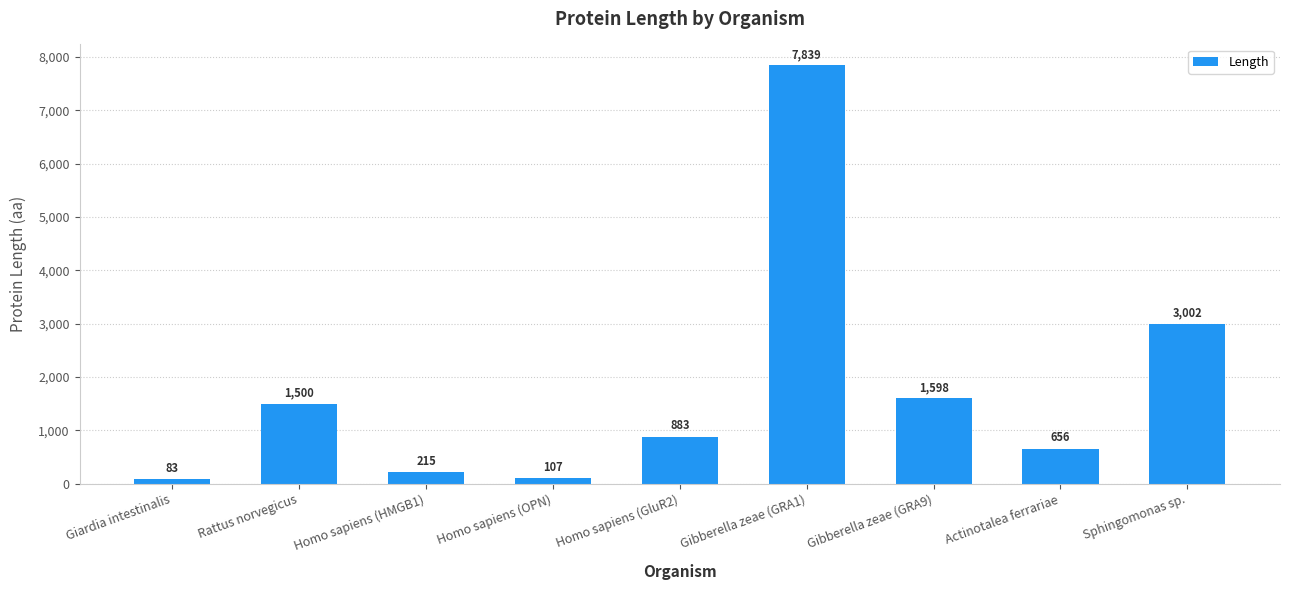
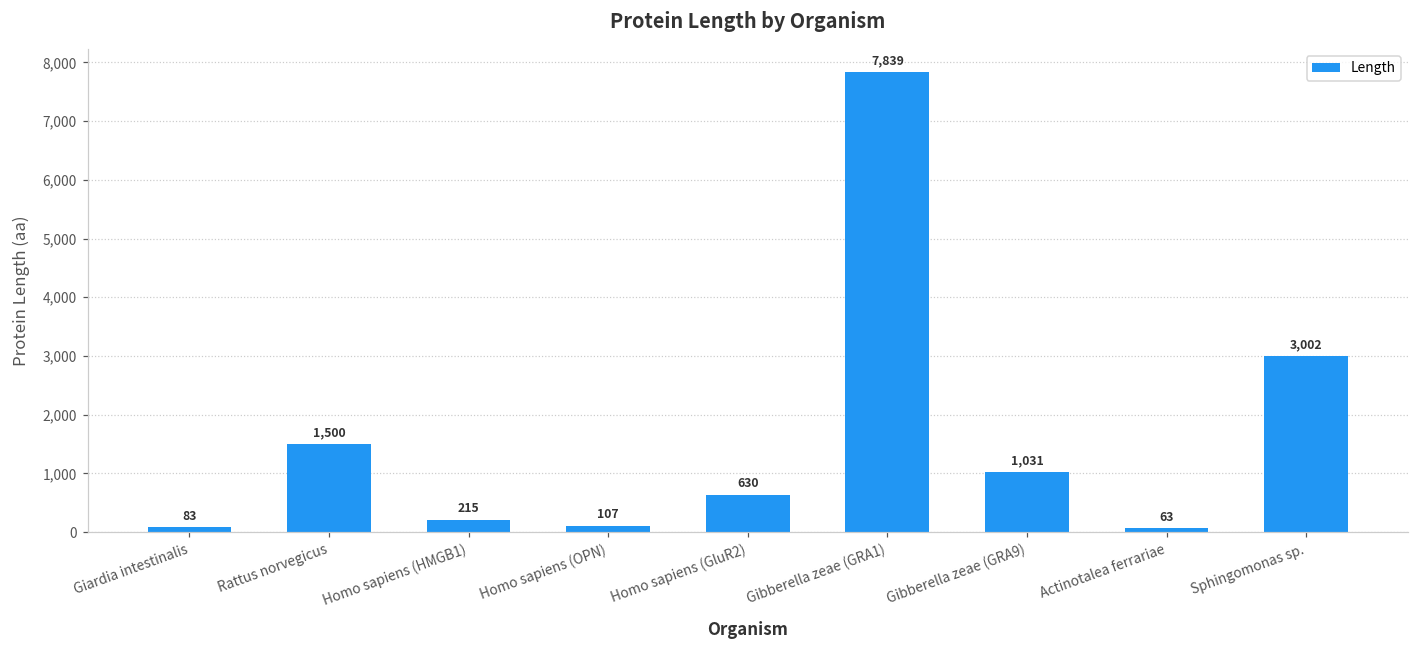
Homo sapiens (GluR2): 883 -> 630
Gibberella zeae (GRA9): 1,598 -> 1,031
Actinotalea ferrariae: 656 -> 63
